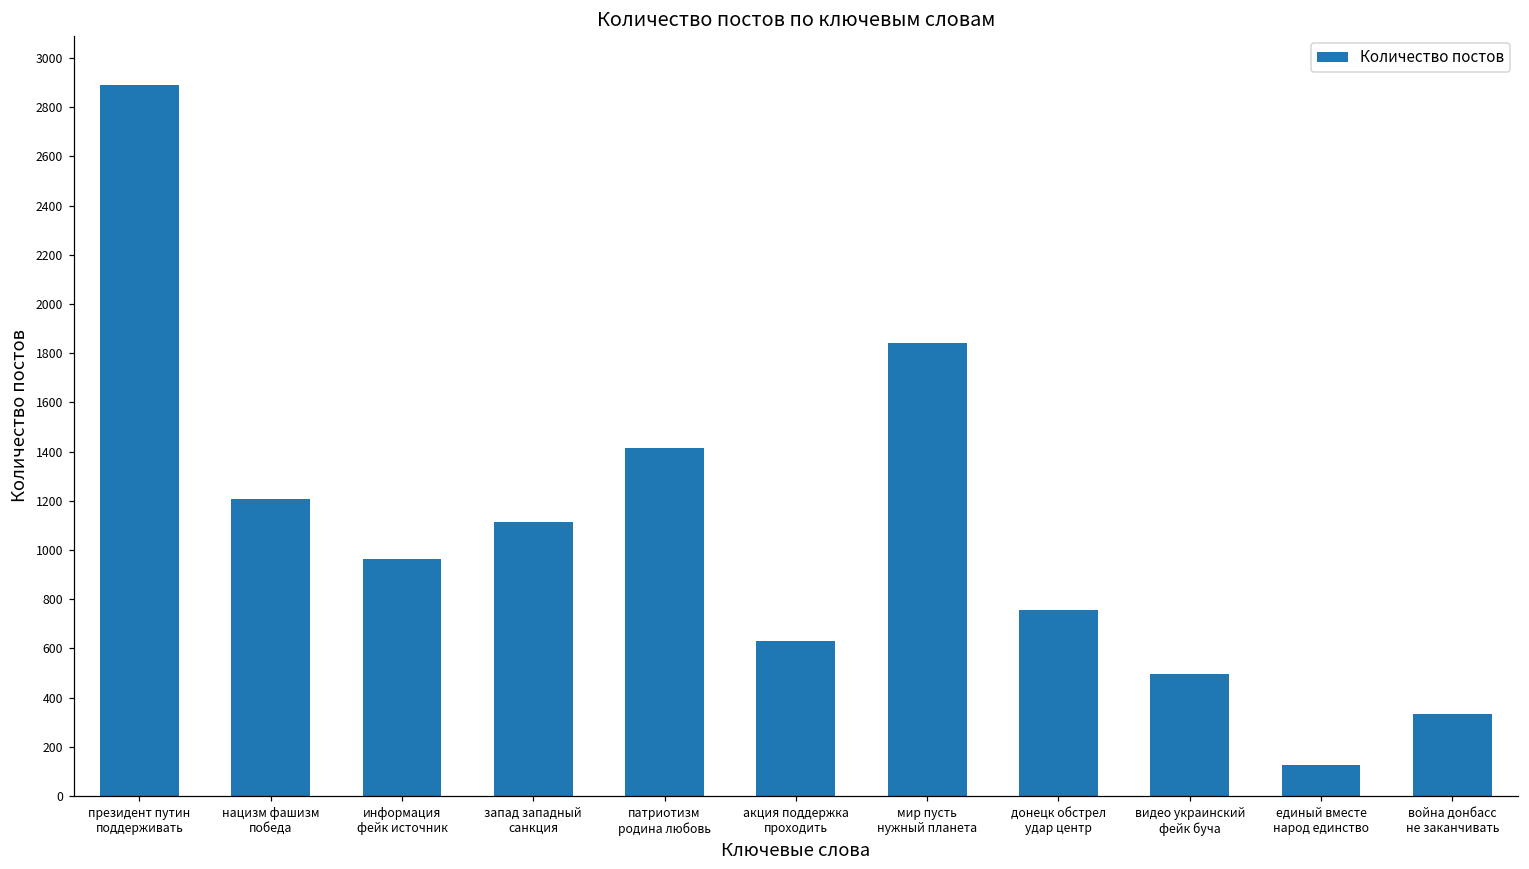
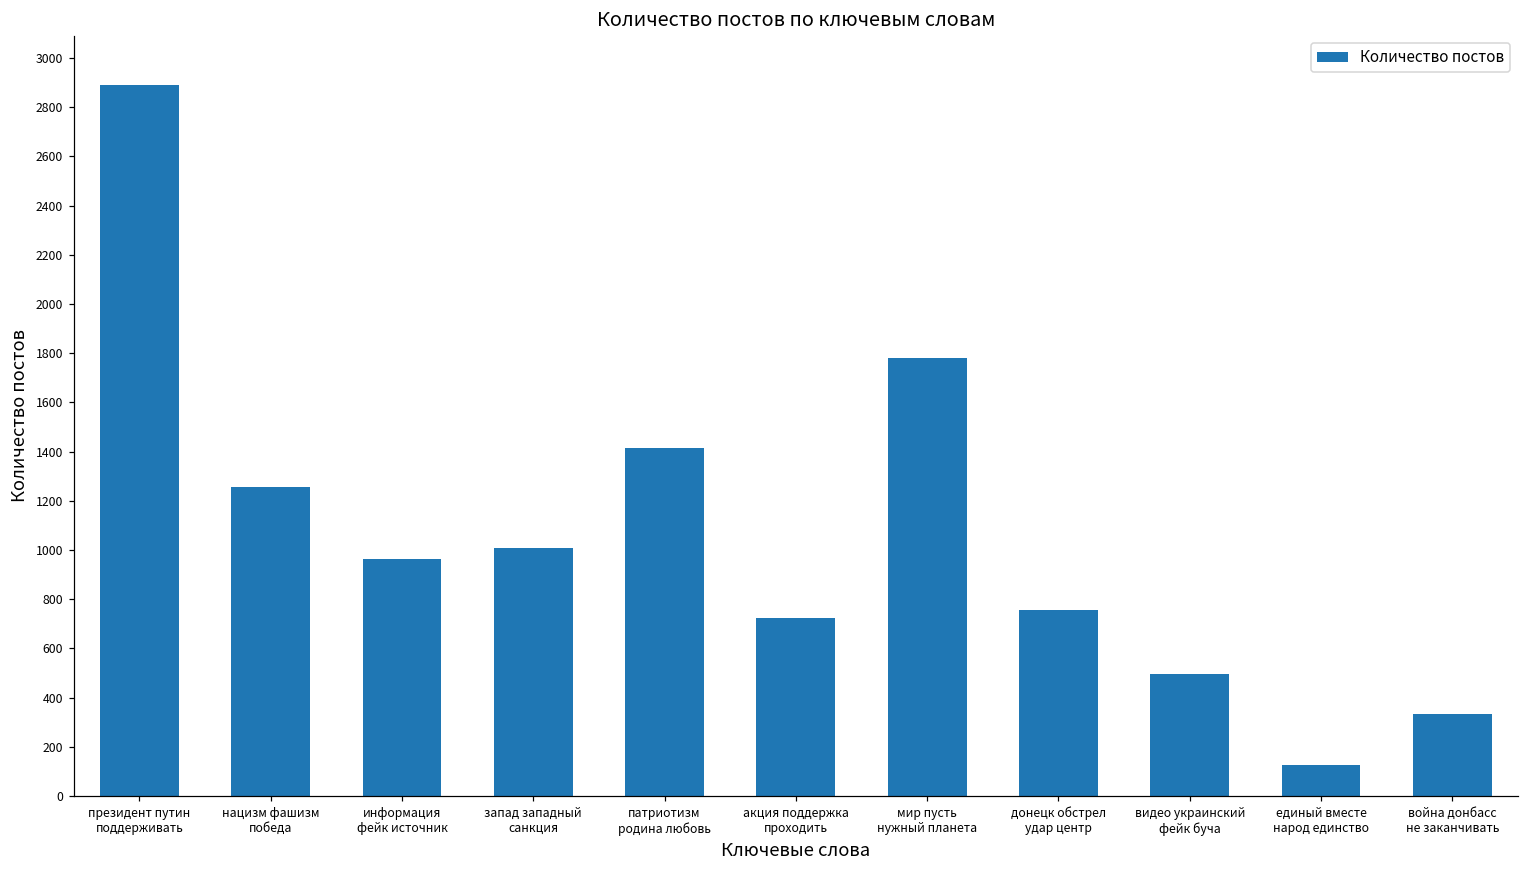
нацизм фашизм победа: 1210 -> 1260
запад западный санкция: 1110 -> 1010
акция поддержка проходить: 630 -> 730
мир пусть нужный планета: 1840 -> 1780
